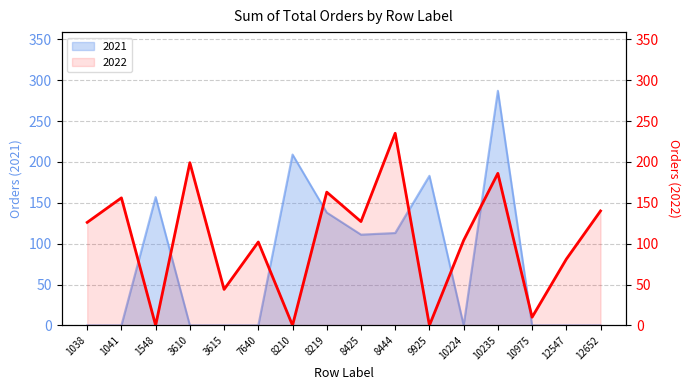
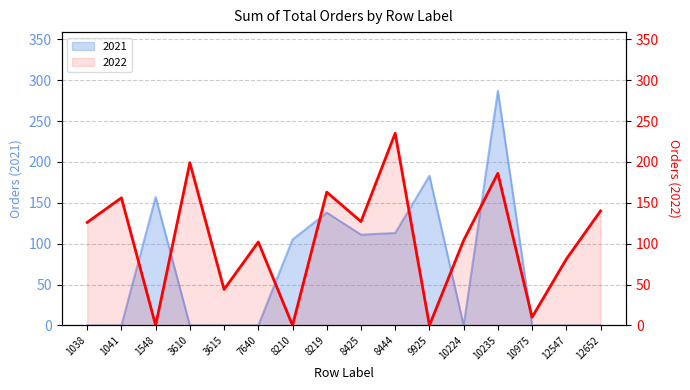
2021, 8210: 210 -> 110
